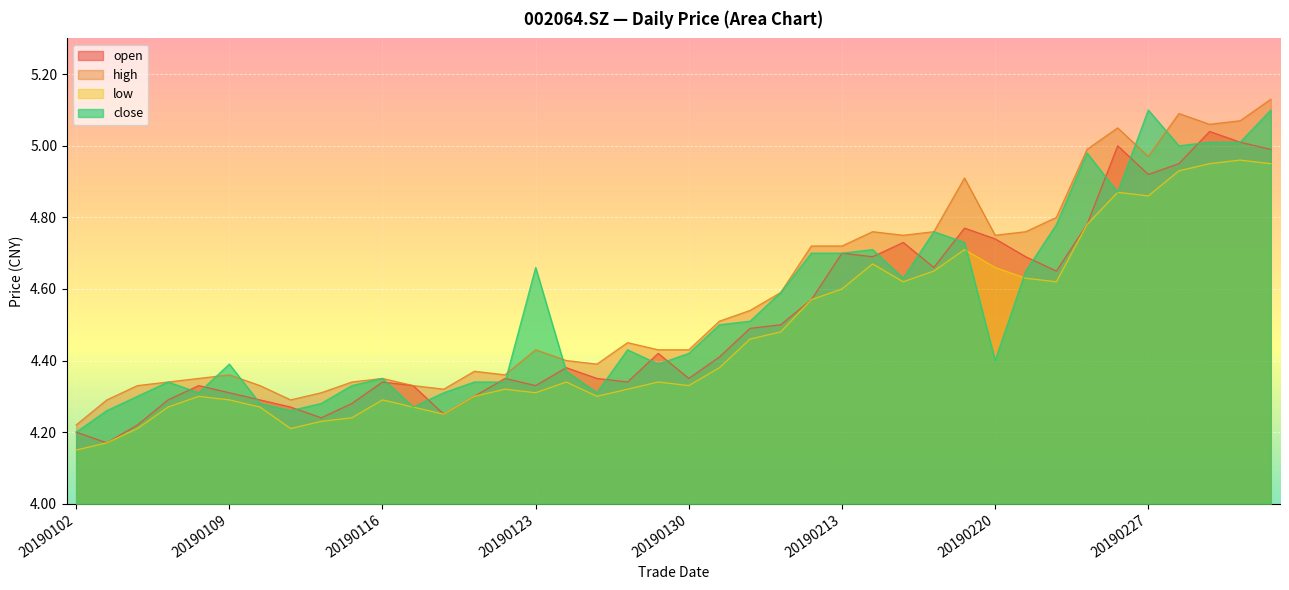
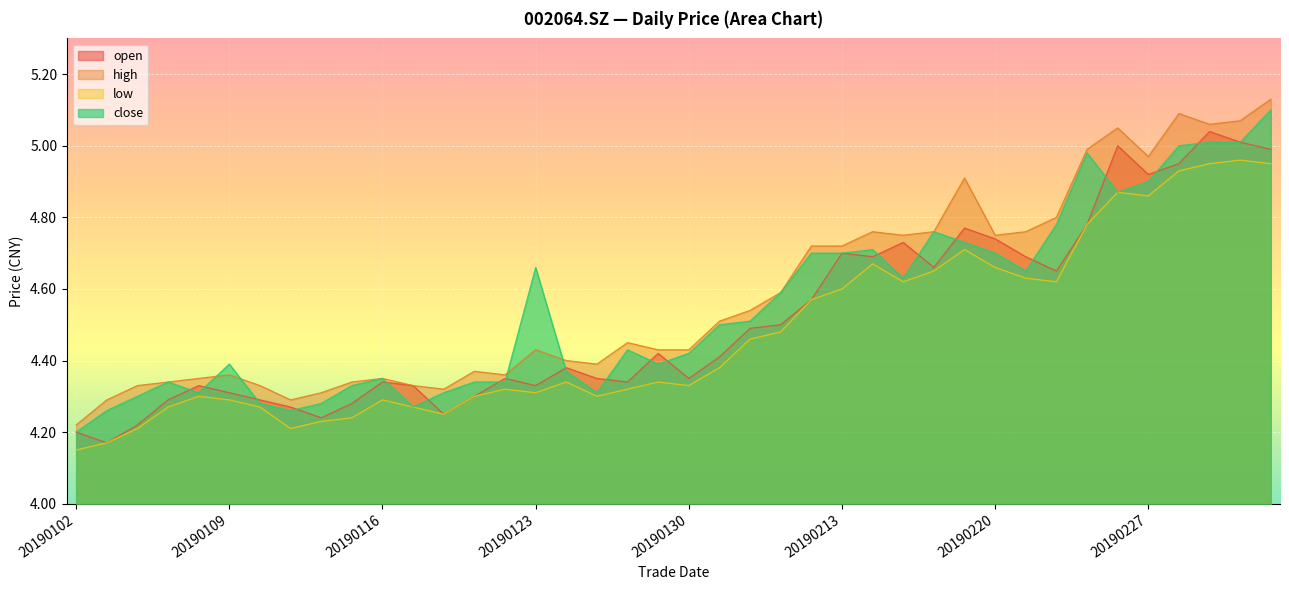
close, 20190220: 4.4 -> 4.7
close, 20190227: 5.1 -> 4.9
